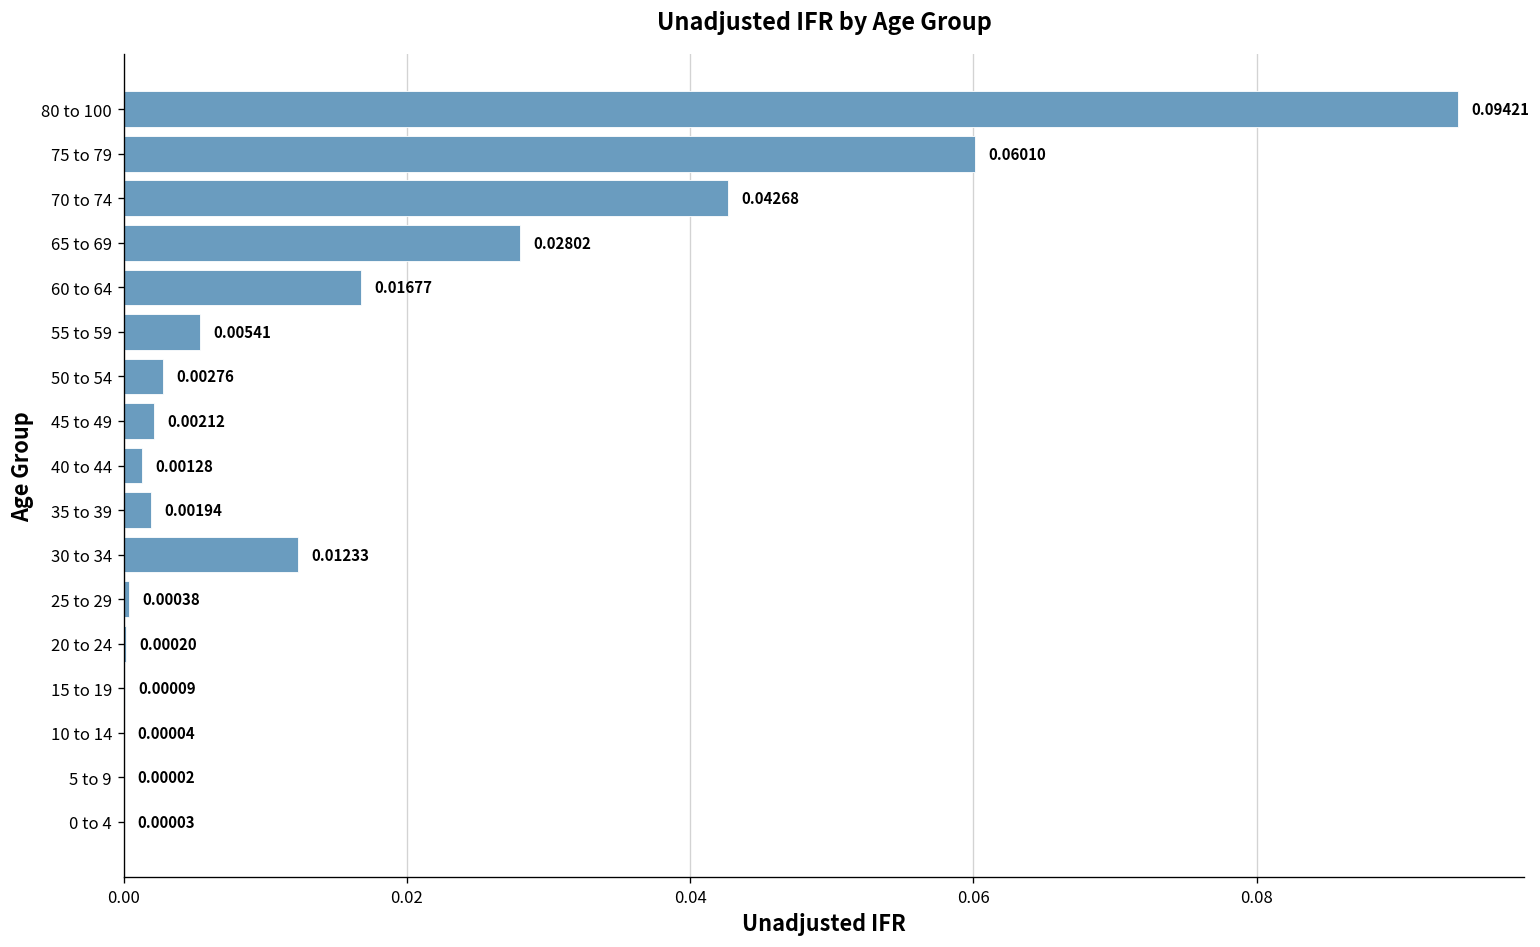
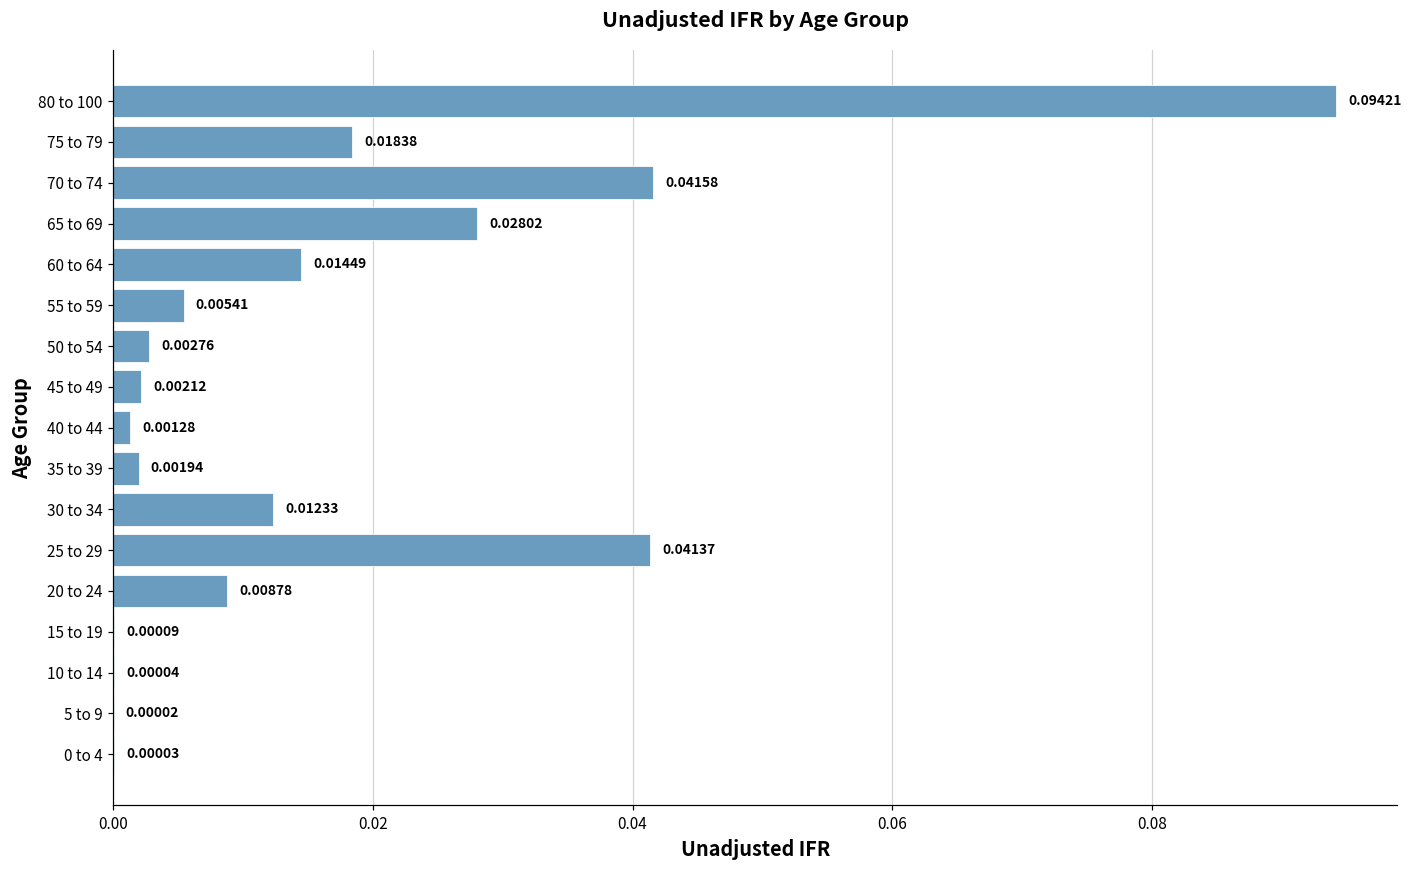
75 to 79: 0.06010 -> 0.01838
70 to 74: 0.04268 -> 0.04158
60 to 64: 0.01677 -> 0.01449
25 to 29: 0.00038 -> 0.04137
20 to 24: 0.00020 -> 0.00878
